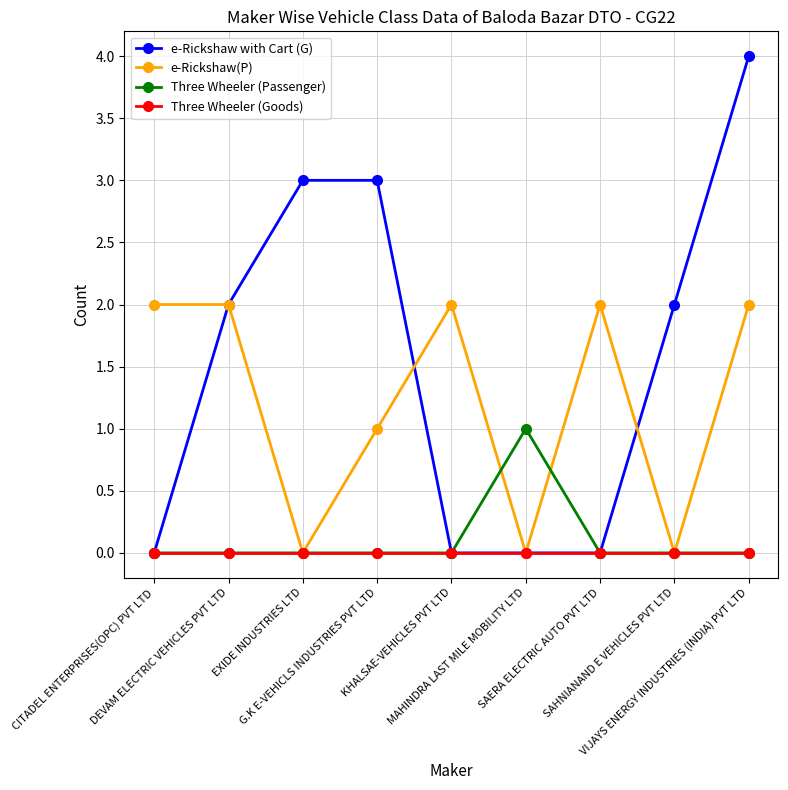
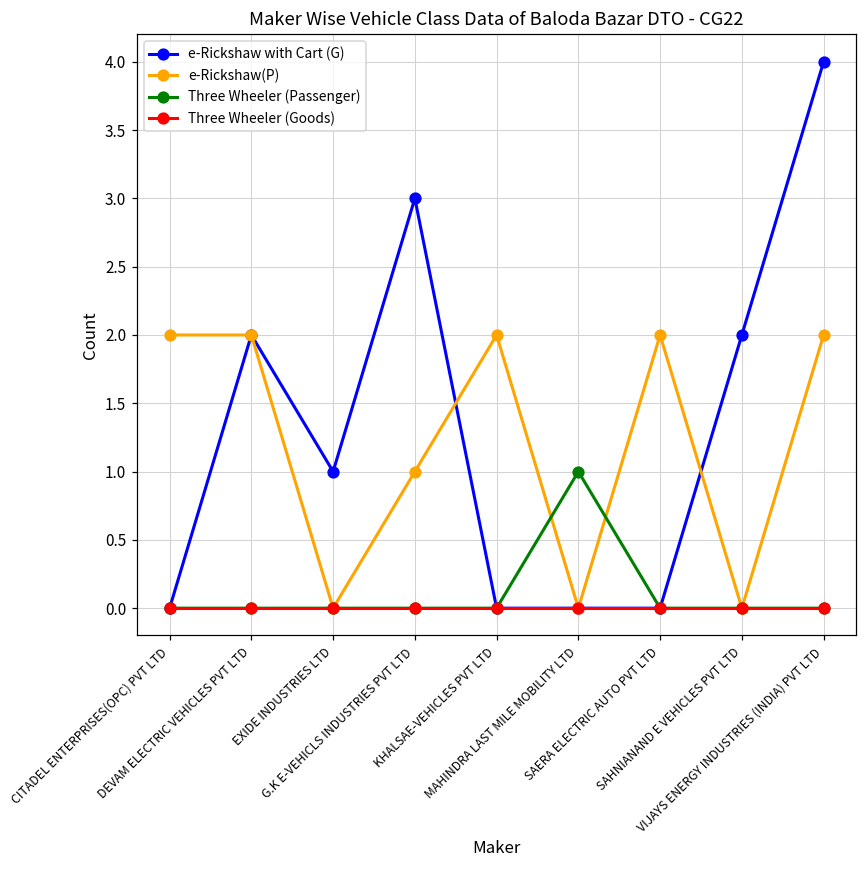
e-Rickshaw with Cart (G), EXIDE INDUSTRIES LTD: 3 -> 1
